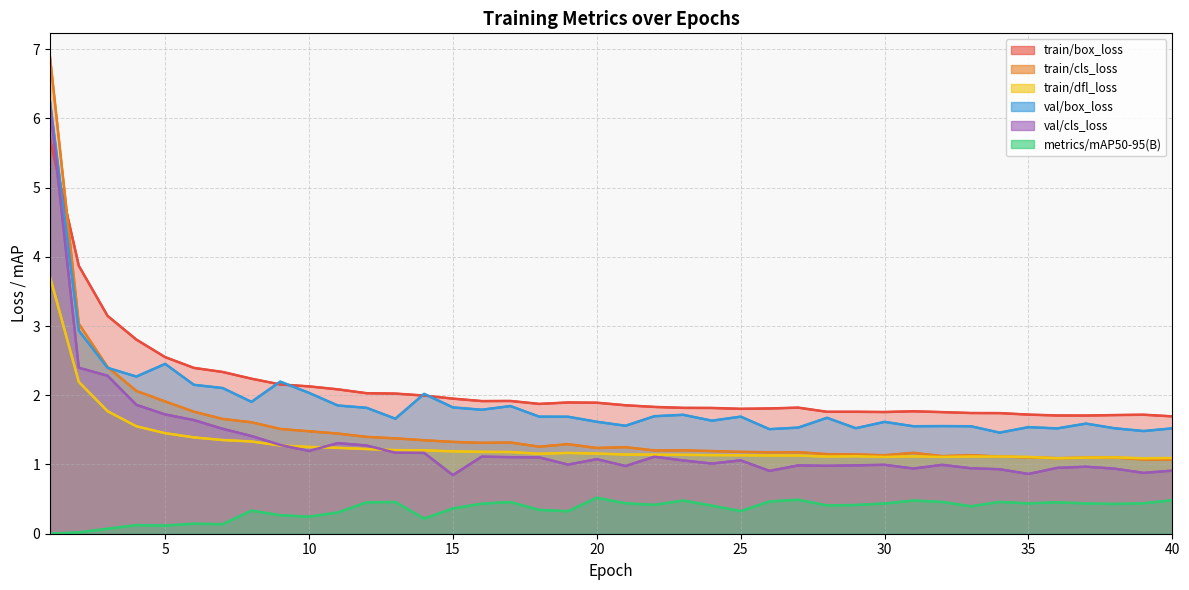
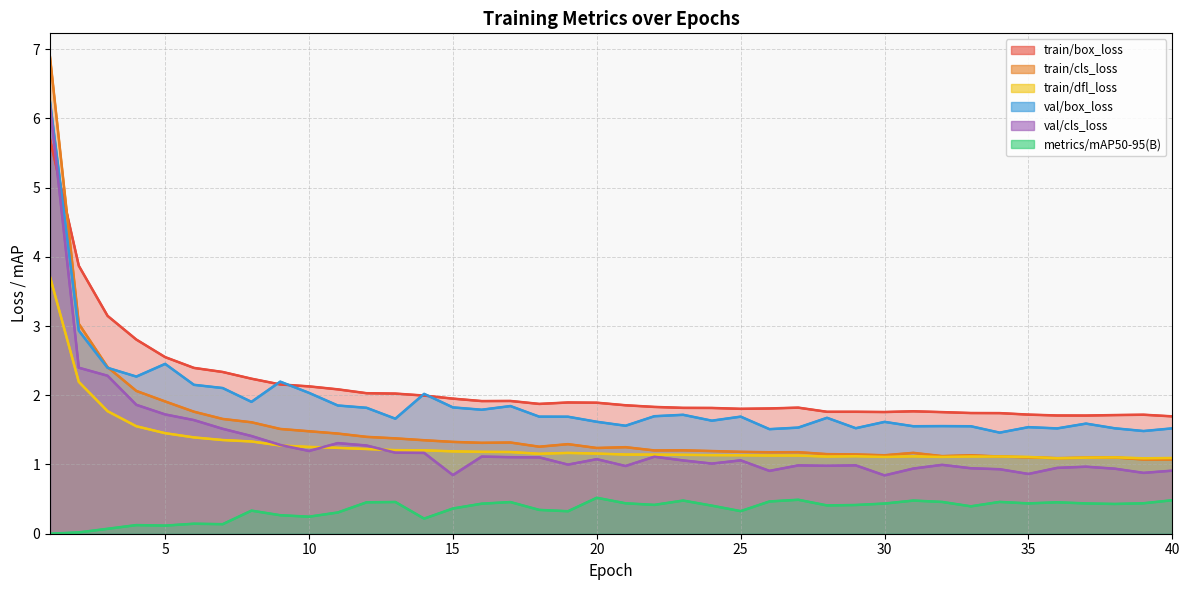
val/cls_loss, 30: 1.0 -> 0.8
